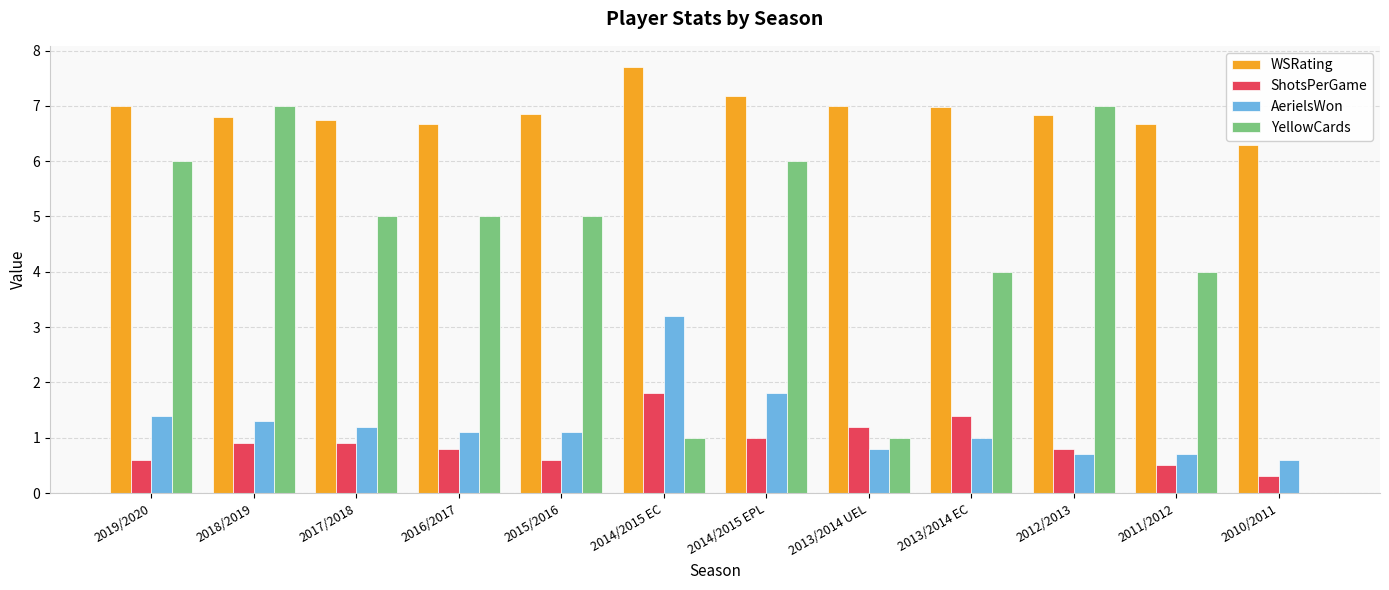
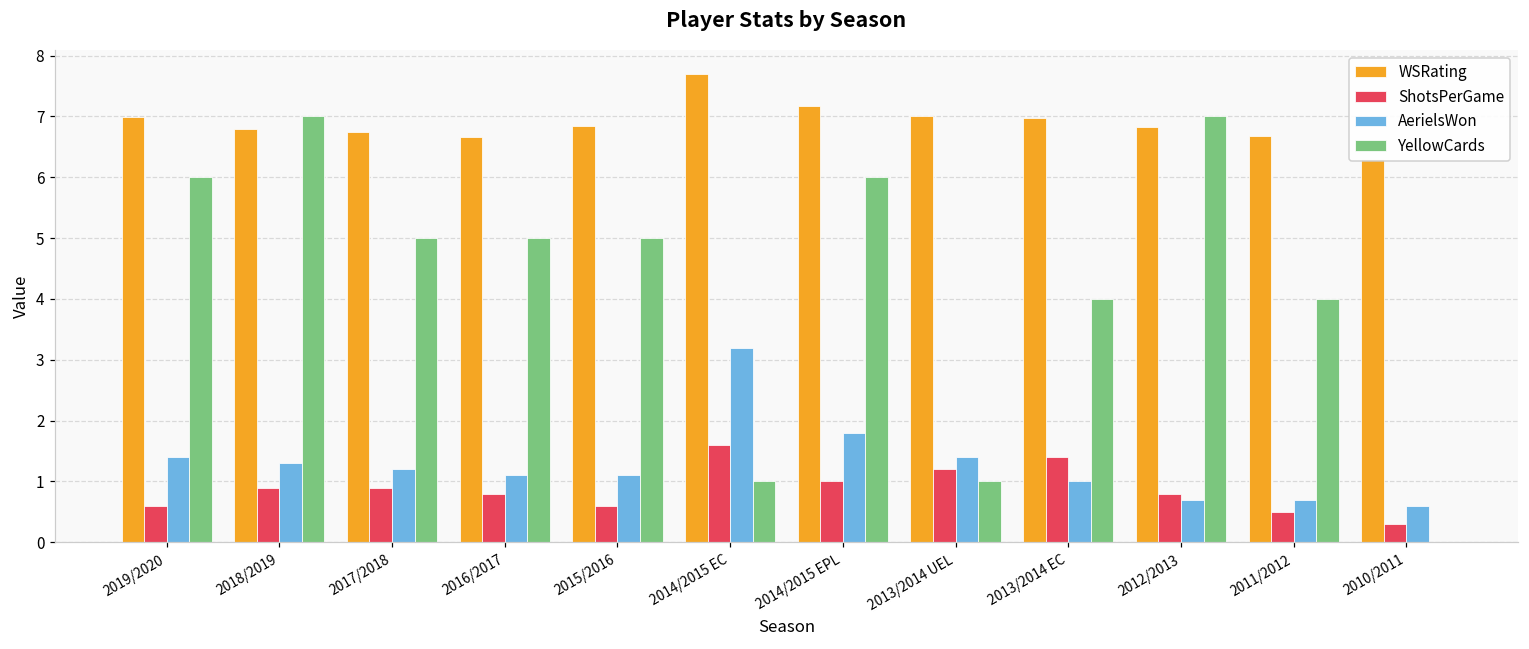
ShotsPerGame, 2014/2015 EC: 1.8 -> 1.6
AerielsWon, 2013/2014 UEL: 0.8 -> 1.4
